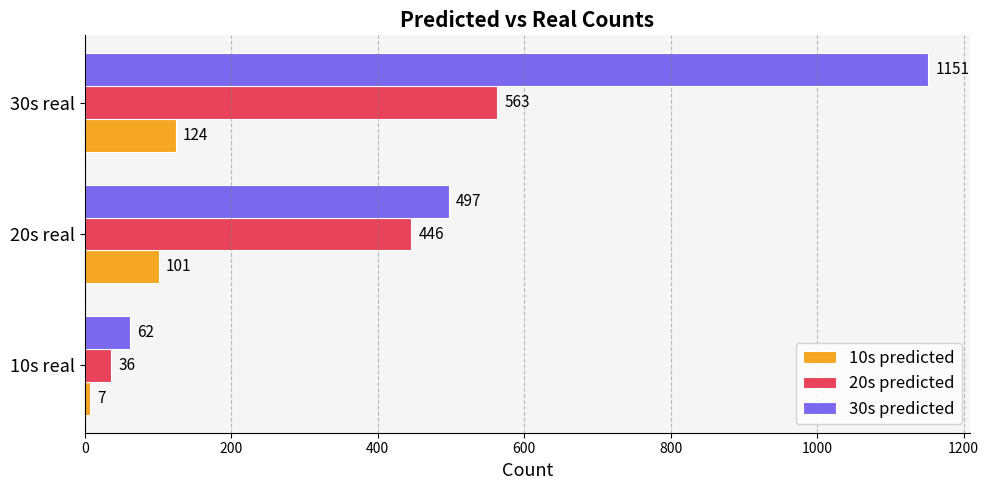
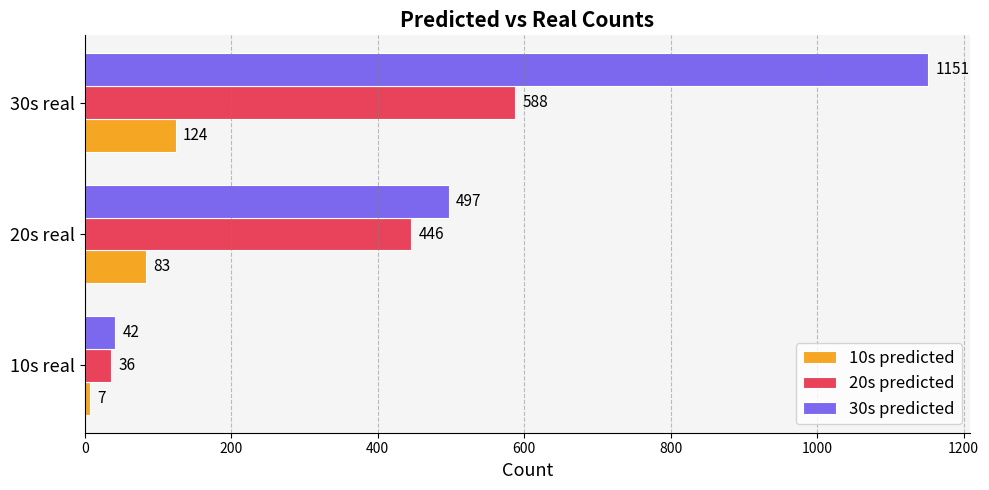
20s predicted, 30s real: 563 -> 588
10s predicted, 20s real: 101 -> 83
30s predicted, 10s real: 62 -> 42
